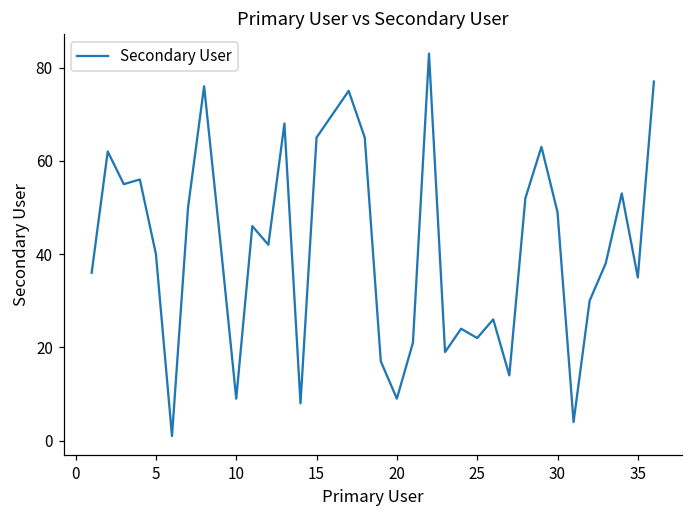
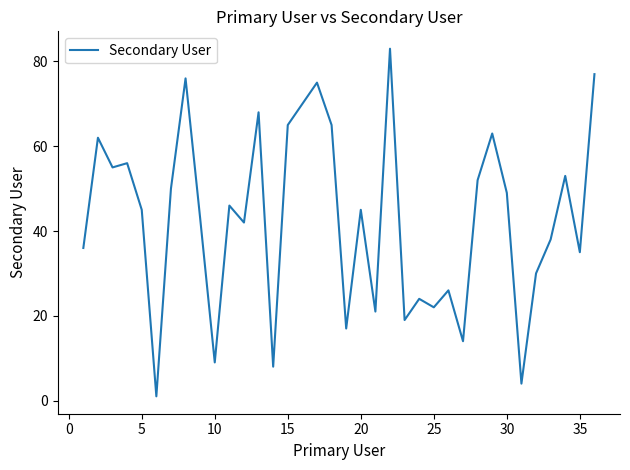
5: 40 -> 45
20: 9 -> 45
